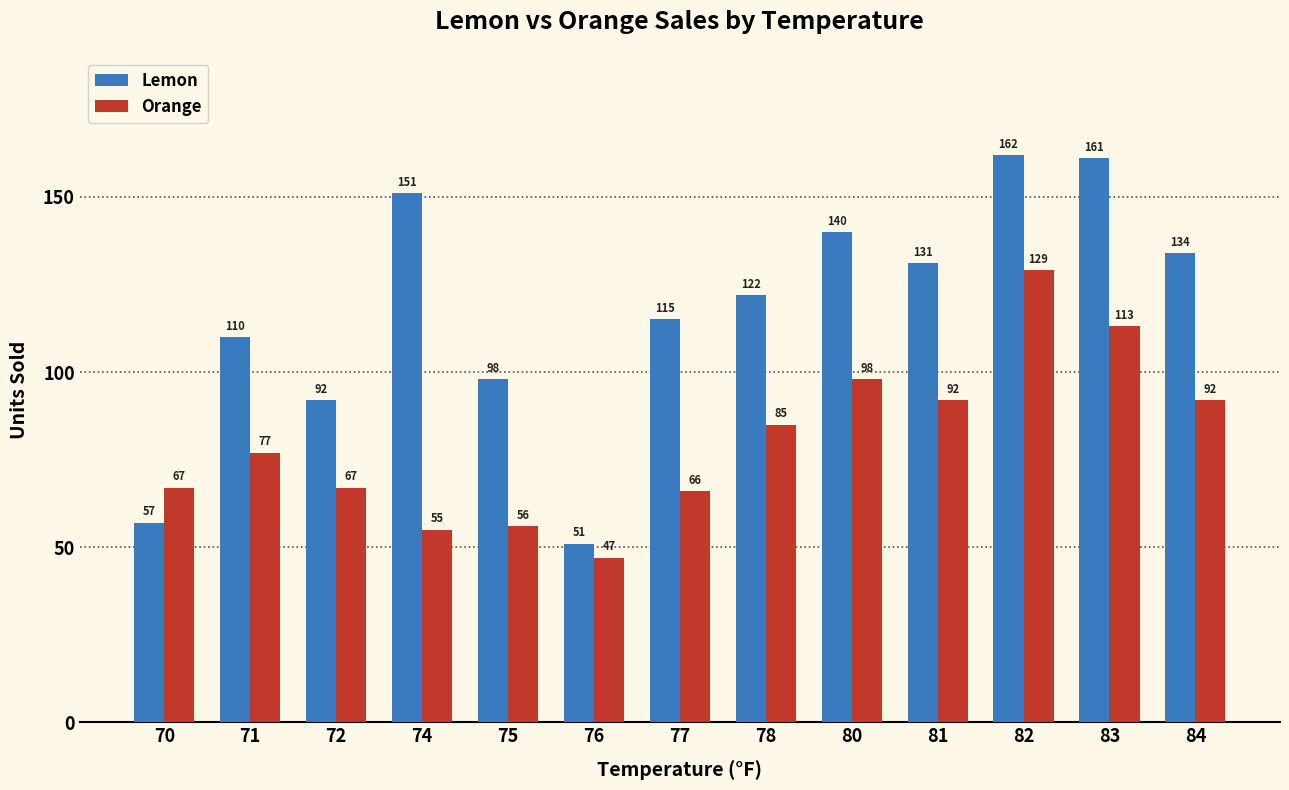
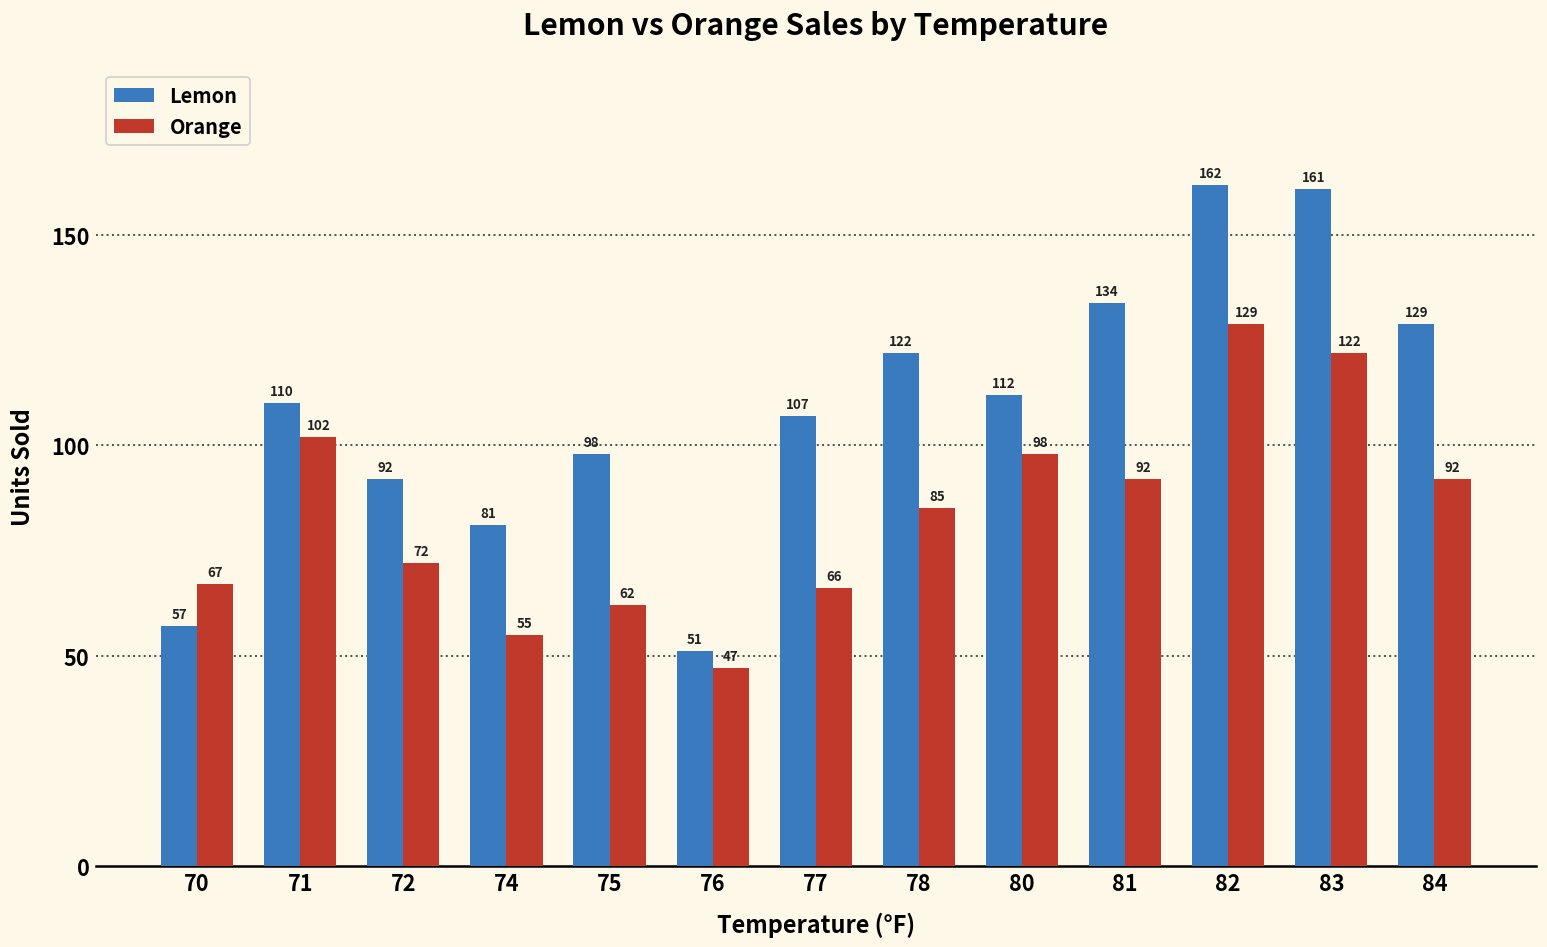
Orange, 71: 77 -> 102
Orange, 72: 67 -> 72
Lemon, 74: 151 -> 81
Orange, 75: 56 -> 62
Lemon, 77: 115 -> 107
Lemon, 80: 140 -> 112
Lemon, 81: 131 -> 134
Orange, 83: 113 -> 122
Lemon, 84: 134 -> 129
